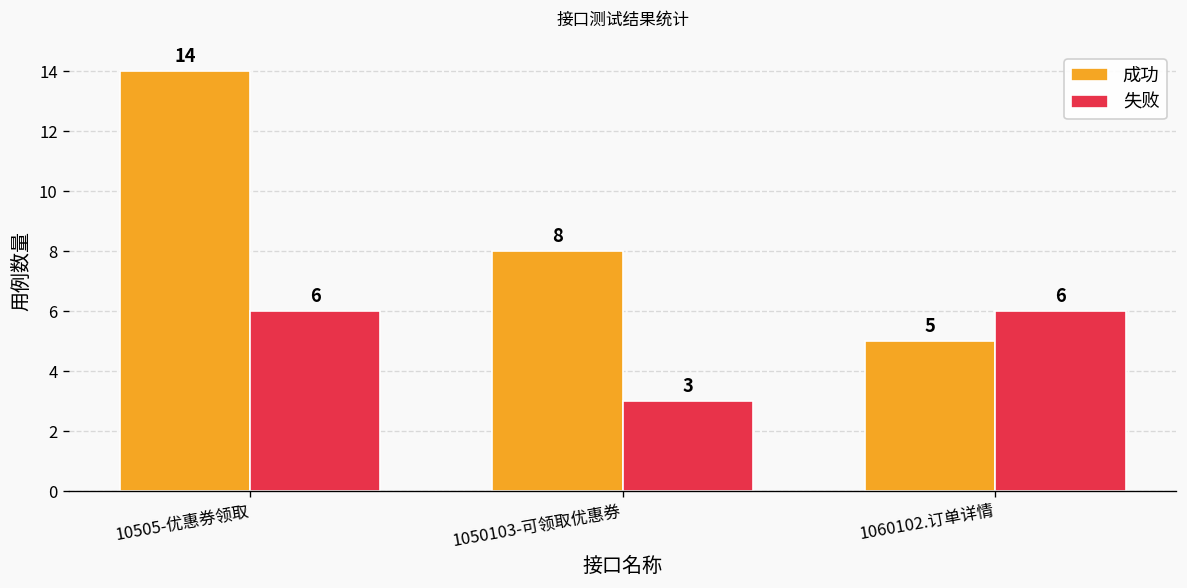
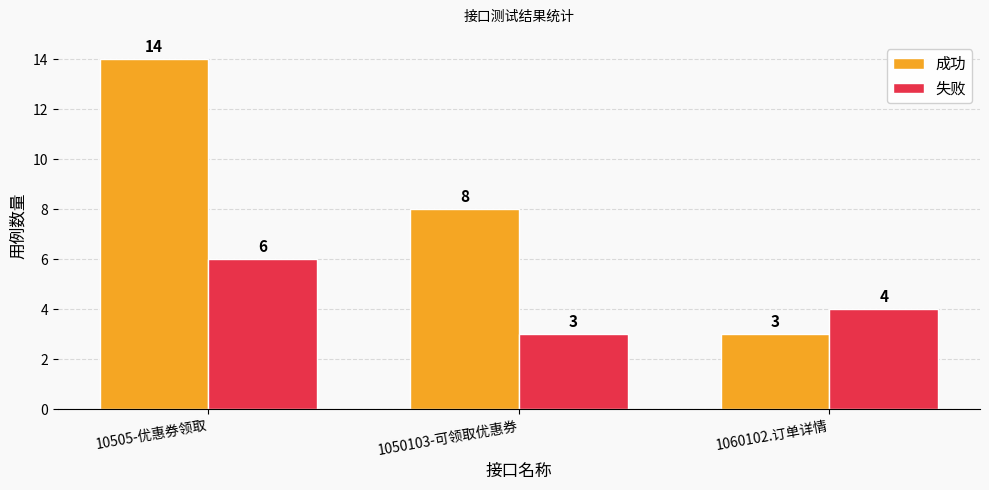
成功, 1060102.订单详情: 5 -> 3
失败, 1060102.订单详情: 6 -> 4
